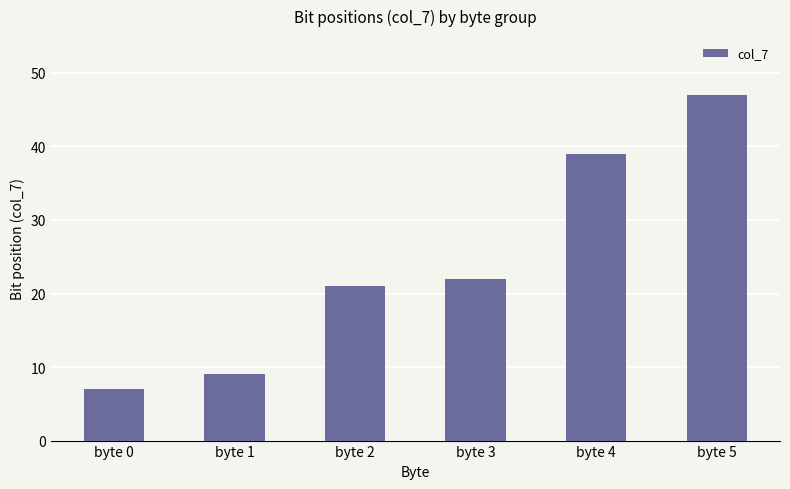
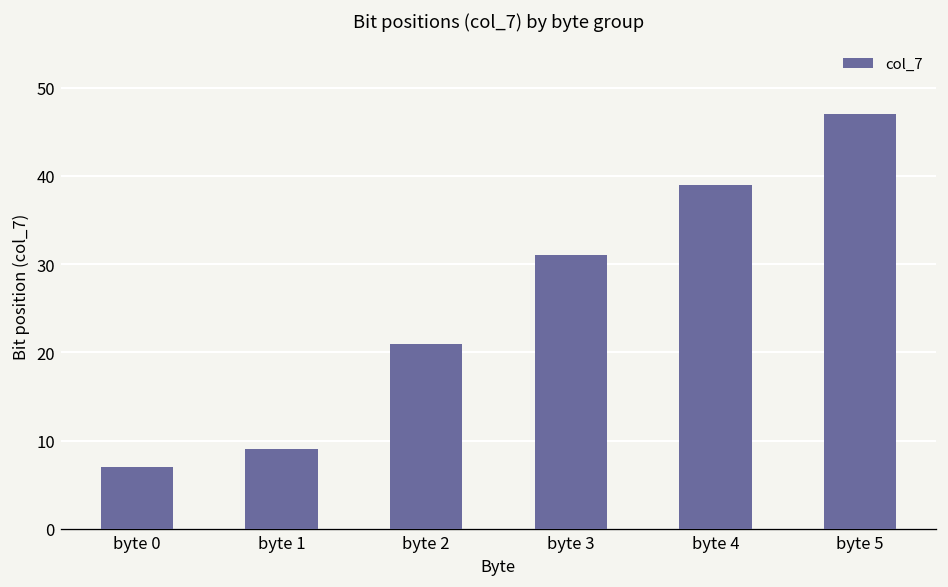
byte 3: 22 -> 31
